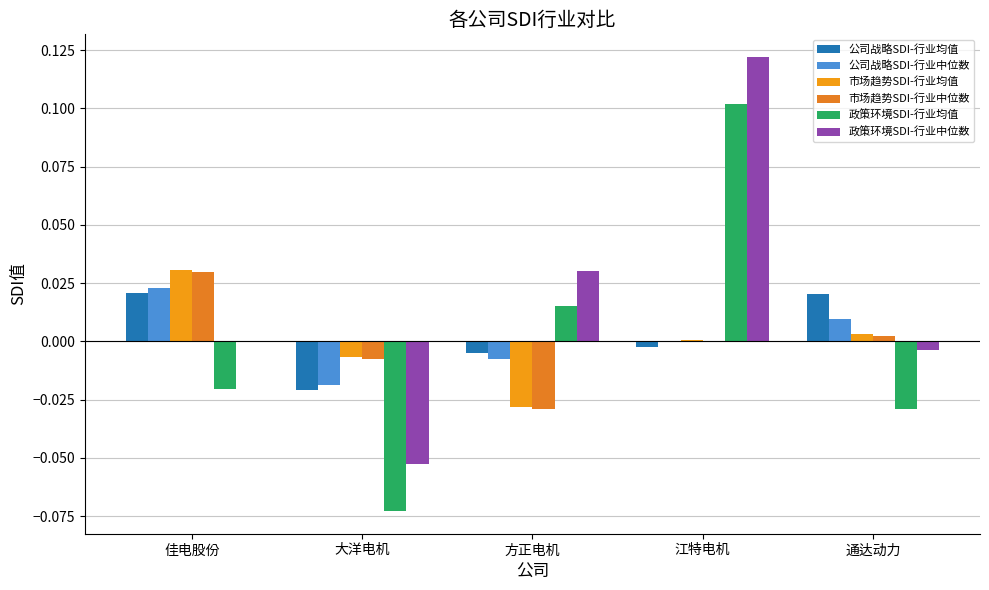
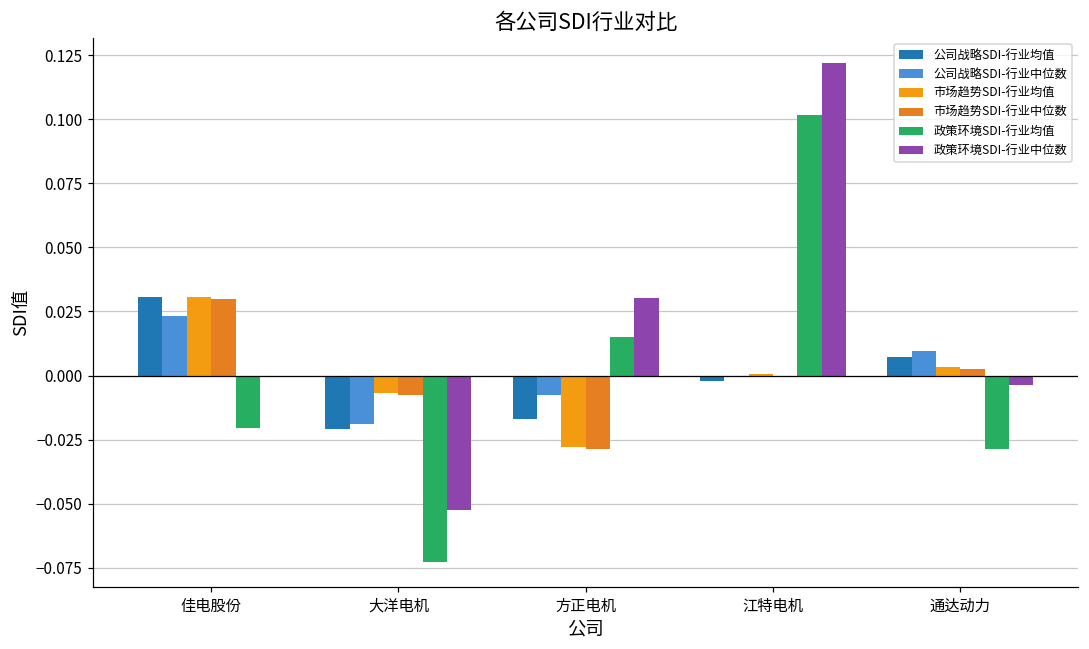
公司战略SDI-行业均值, 佳电股份: 0.021 -> 0.031
公司战略SDI-行业均值, 方正电机: -0.005 -> -0.017
公司战略SDI-行业均值, 通达动力: 0.021 -> 0.007
